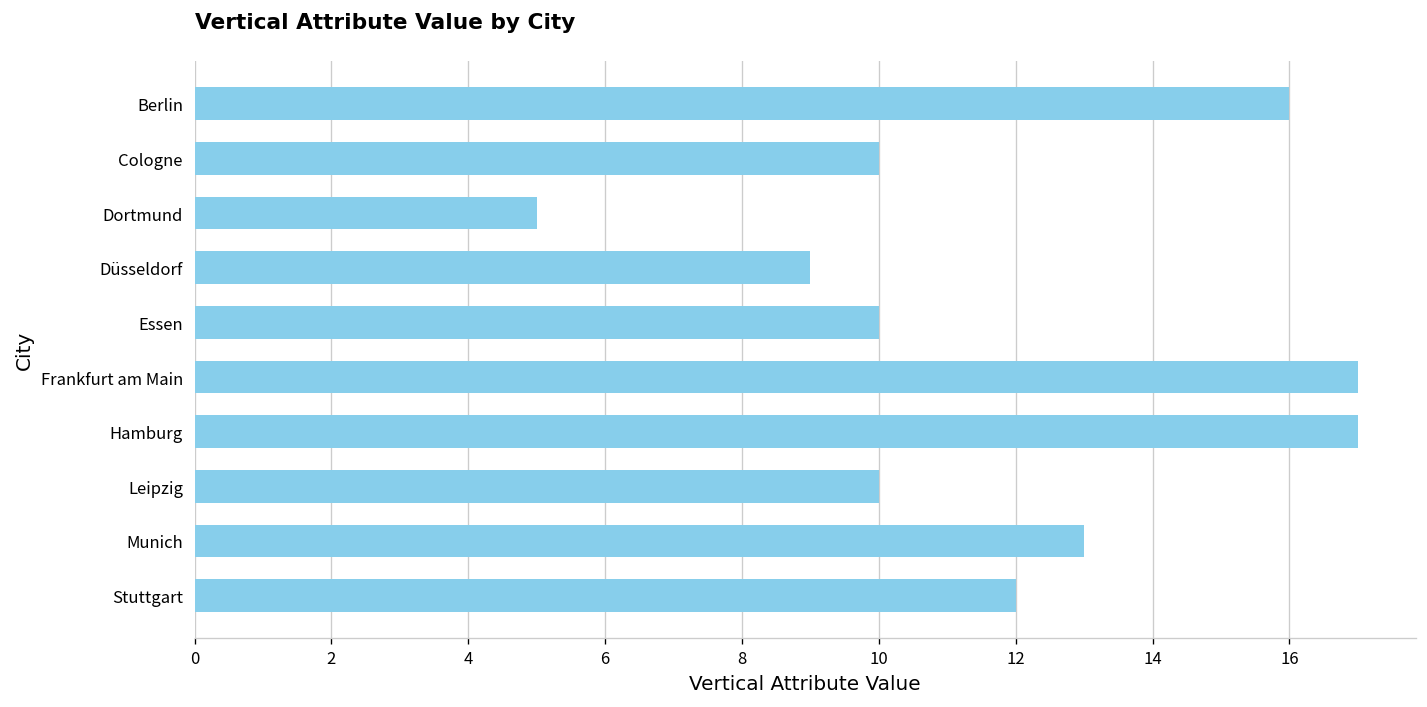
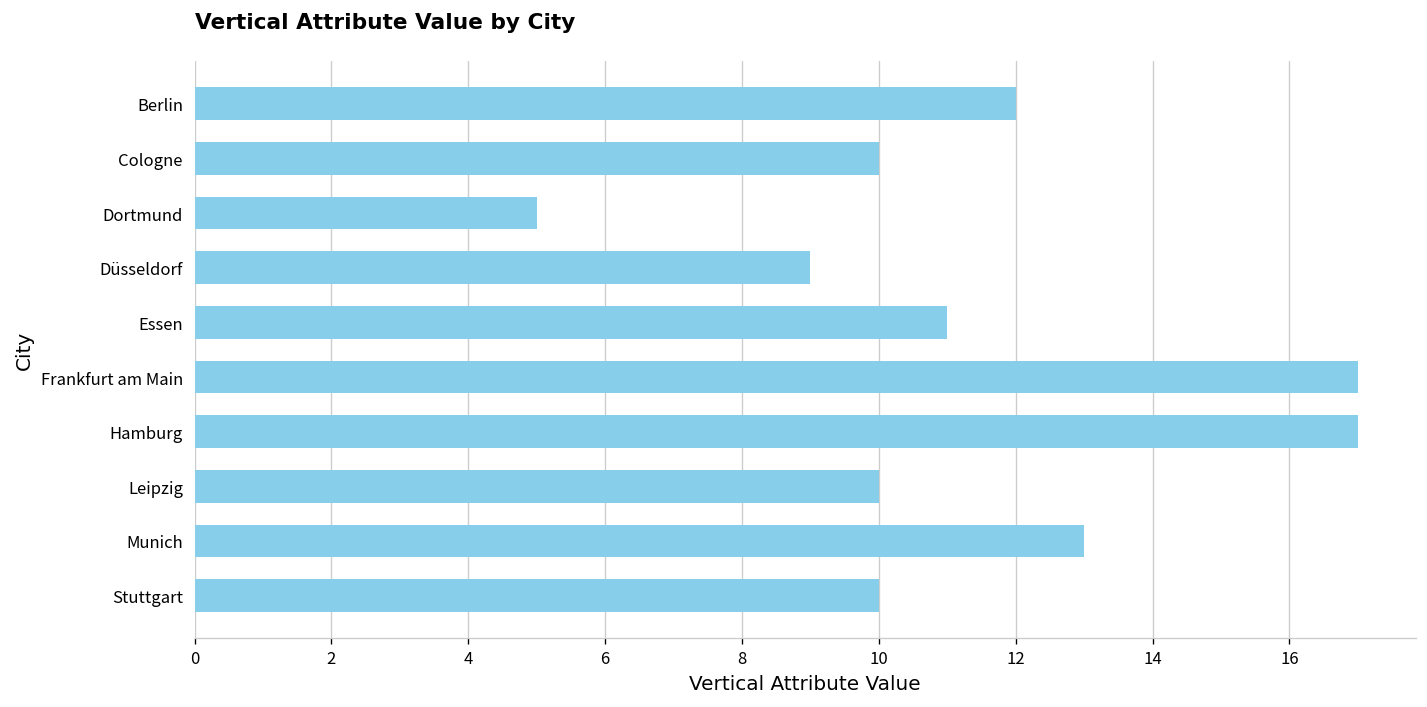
Berlin: 16 -> 12
Essen: 10 -> 11
Stuttgart: 12 -> 10
